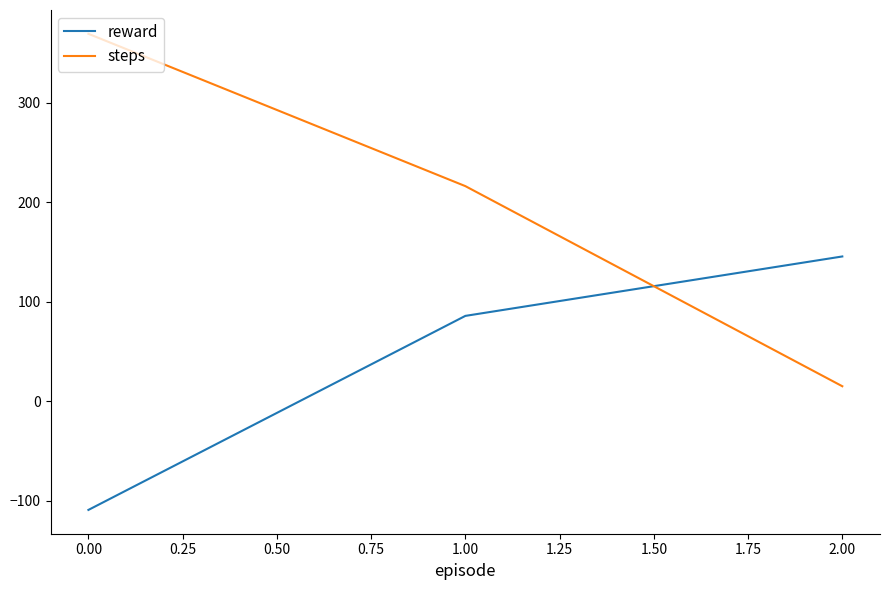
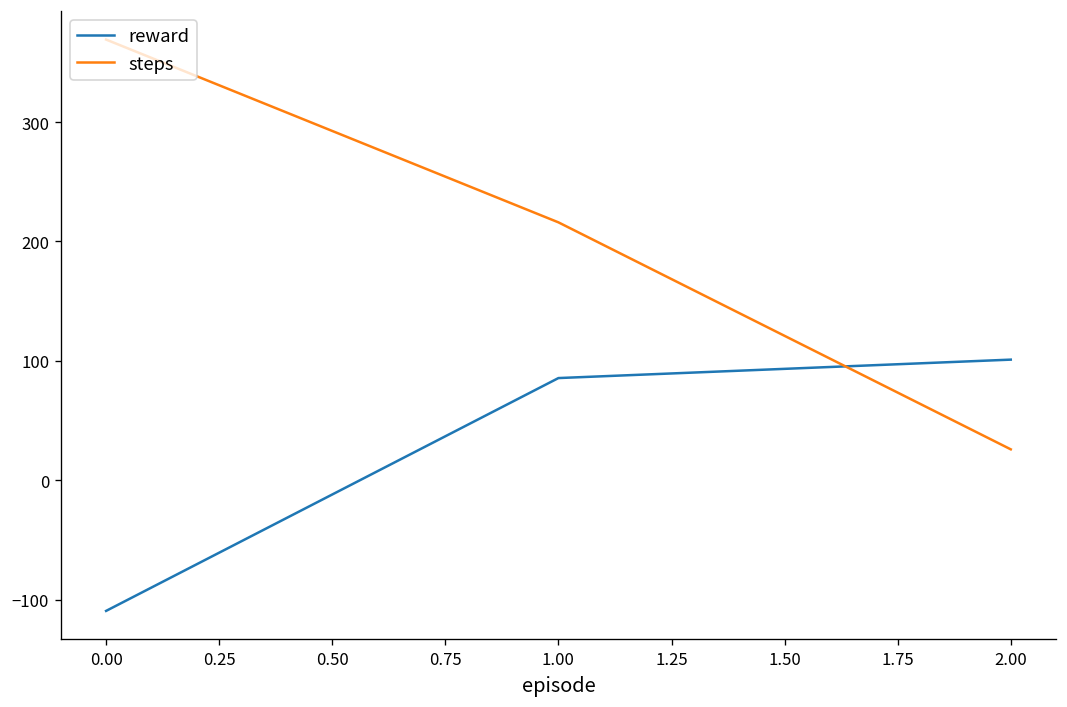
reward, 2.00: 150 -> 100
steps, 2.00: 20 -> 30
